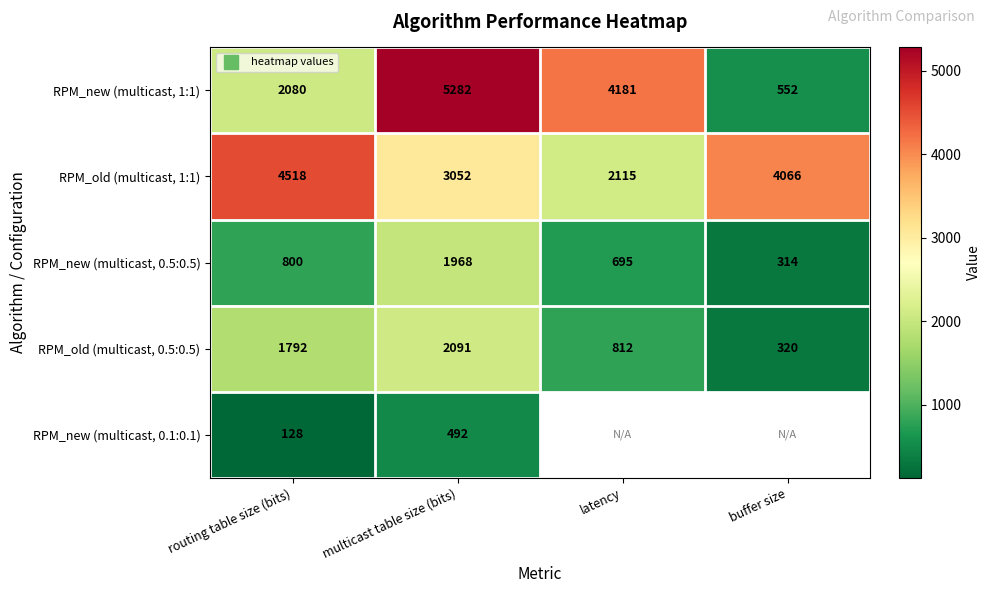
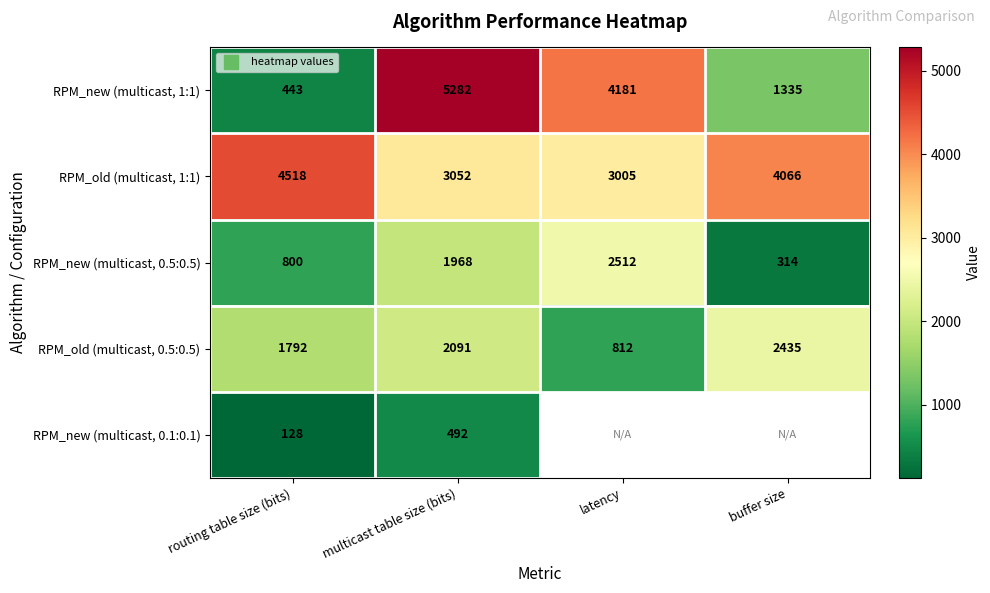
RPM_new (multicast, 1:1), routing table size (bits): 2080 -> 443
RPM_new (multicast, 1:1), buffer size: 552 -> 1335
RPM_old (multicast, 1:1), latency: 2115 -> 3005
RPM_new (multicast, 0.5:0.5), latency: 695 -> 2512
RPM_old (multicast, 0.5:0.5), buffer size: 320 -> 2435
